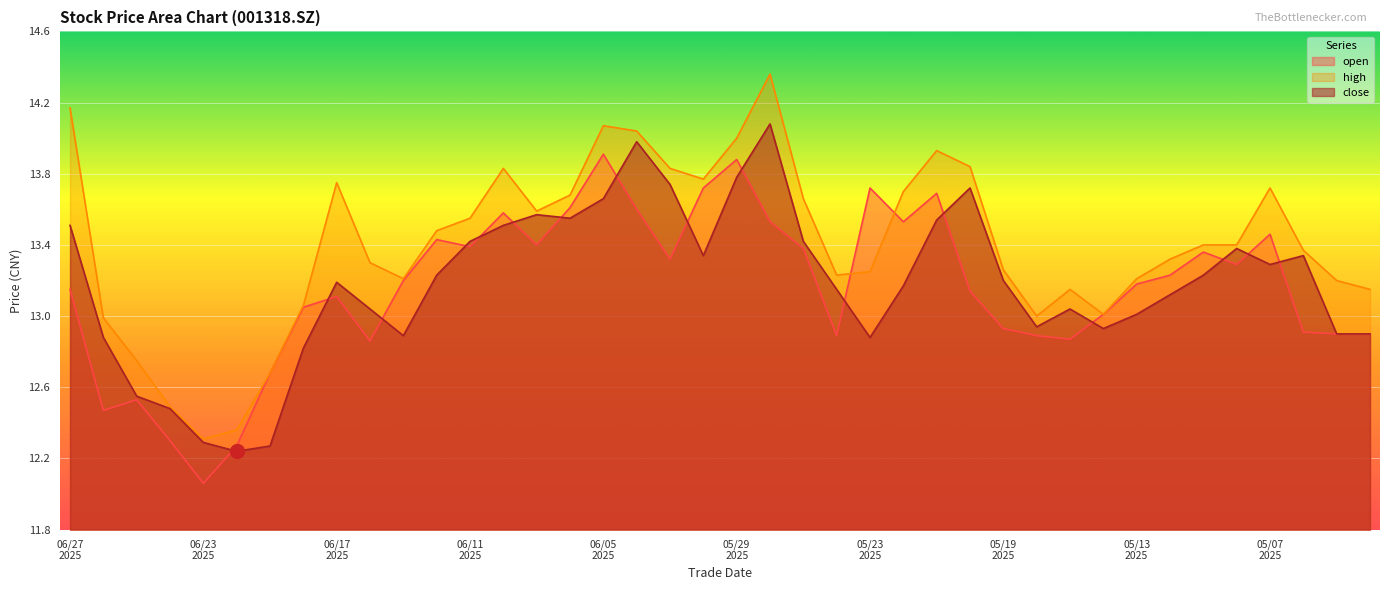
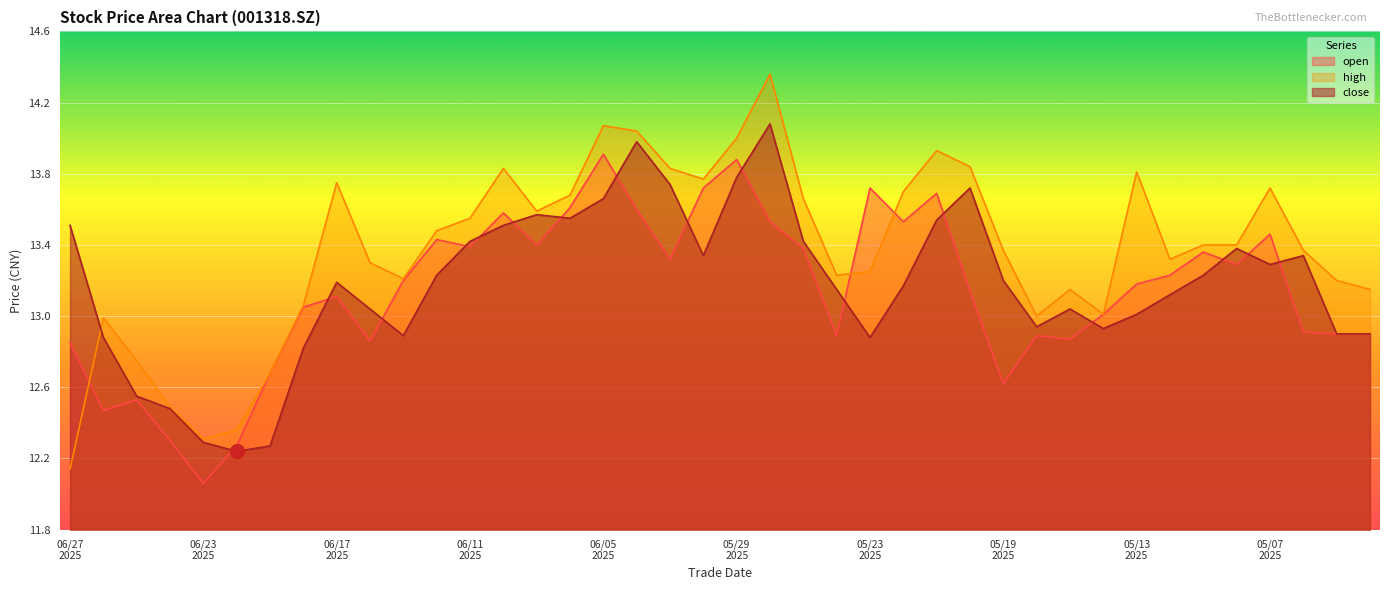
open, 06/27 2025: 13.15 -> 12.85
high, 06/27 2025: 14.17 -> 12.14
open, 05/19 2025: 12.93 -> 12.62
high, 05/19 2025: 13.26 -> 13.37
high, 05/13 2025: 13.21 -> 13.81
